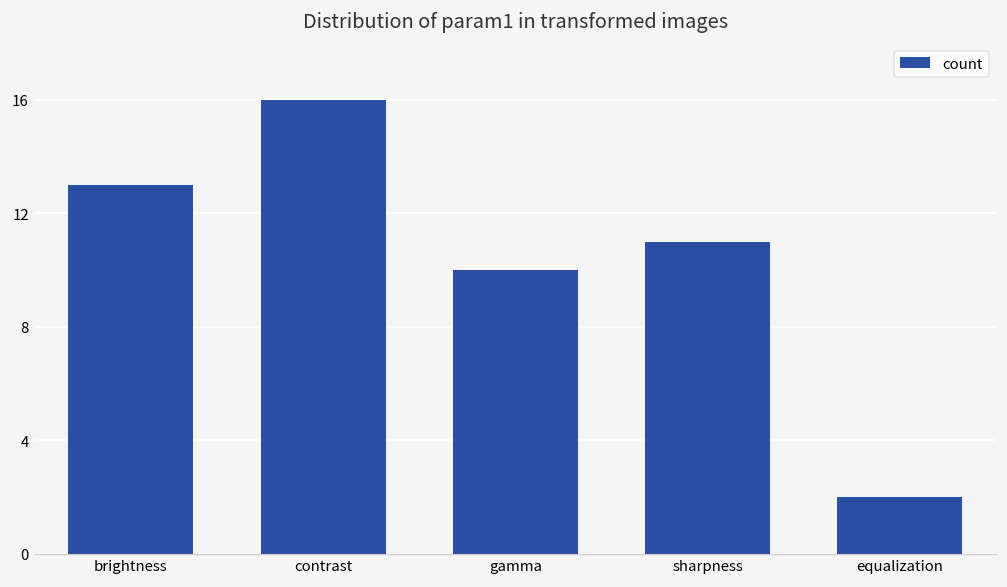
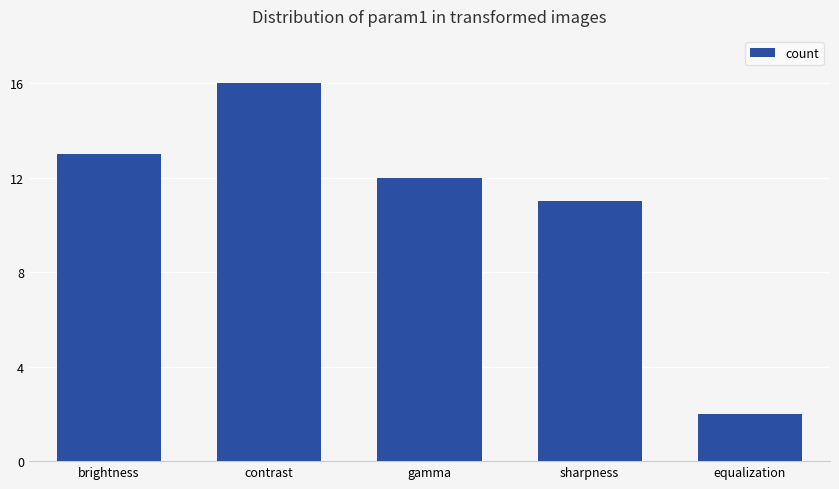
gamma: 10 -> 12
